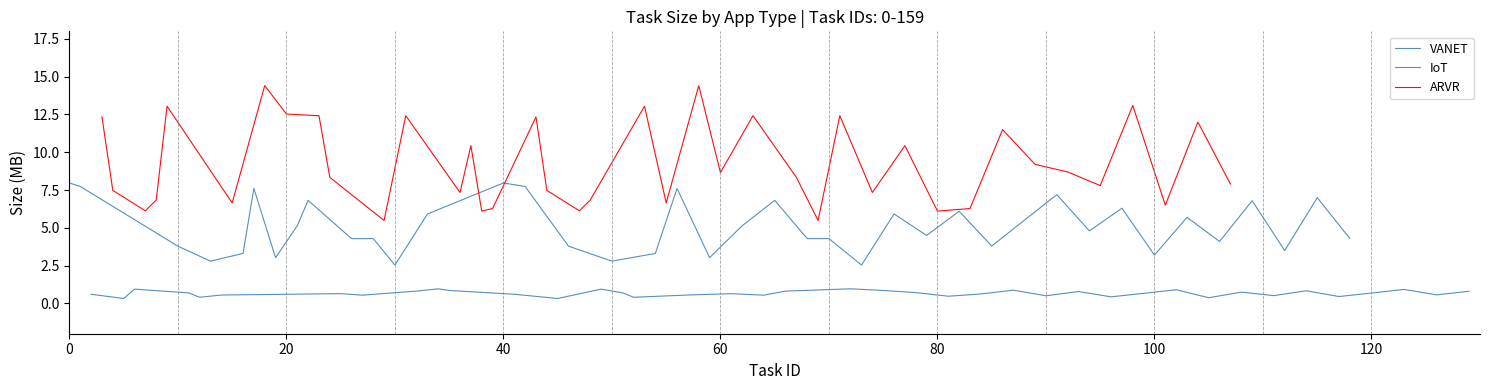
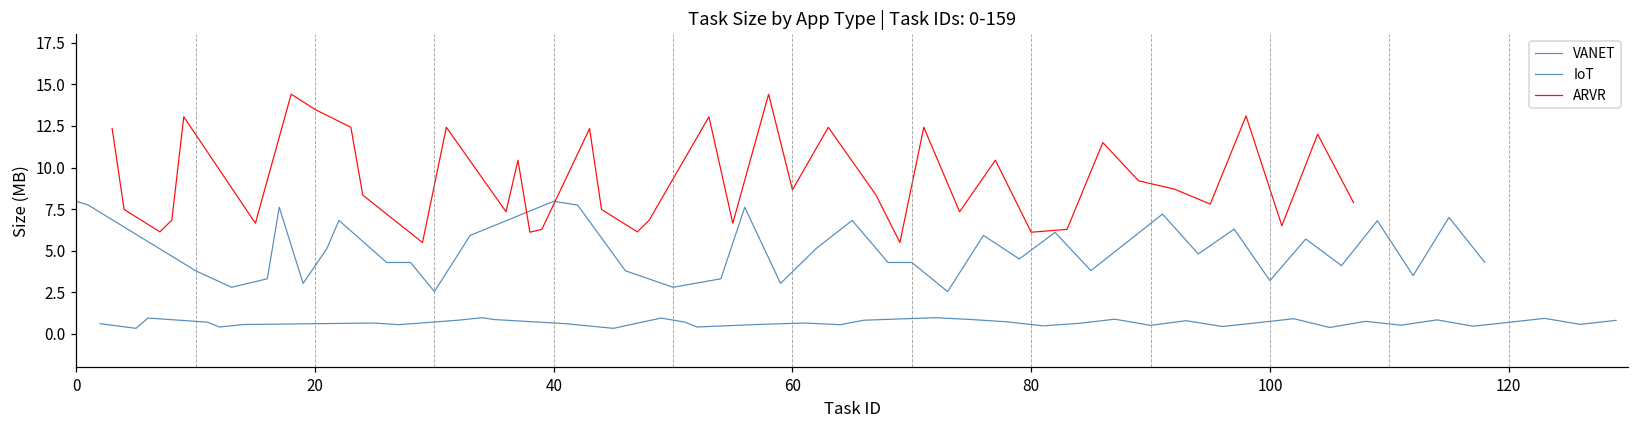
ARVR, 20: 12.5 -> 13.5
